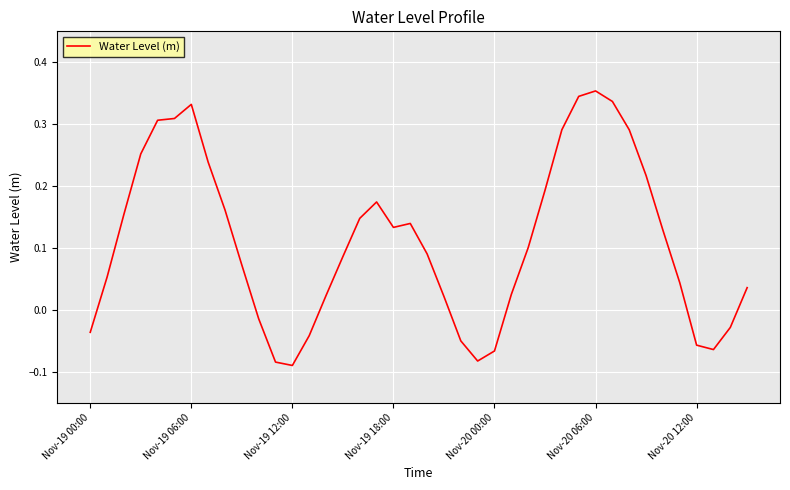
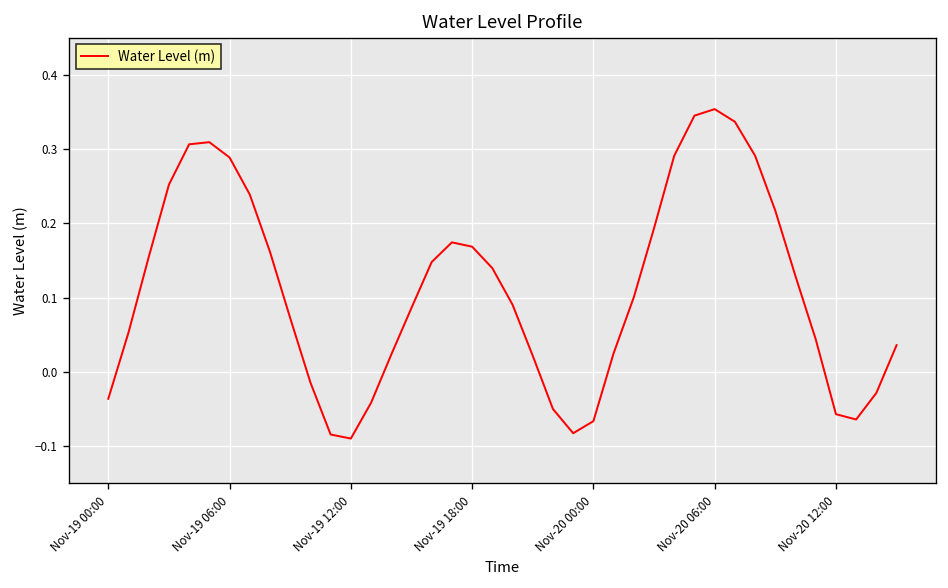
Nov-19 06:00: 0.33 -> 0.29
Nov-19 18:00: 0.13 -> 0.17
